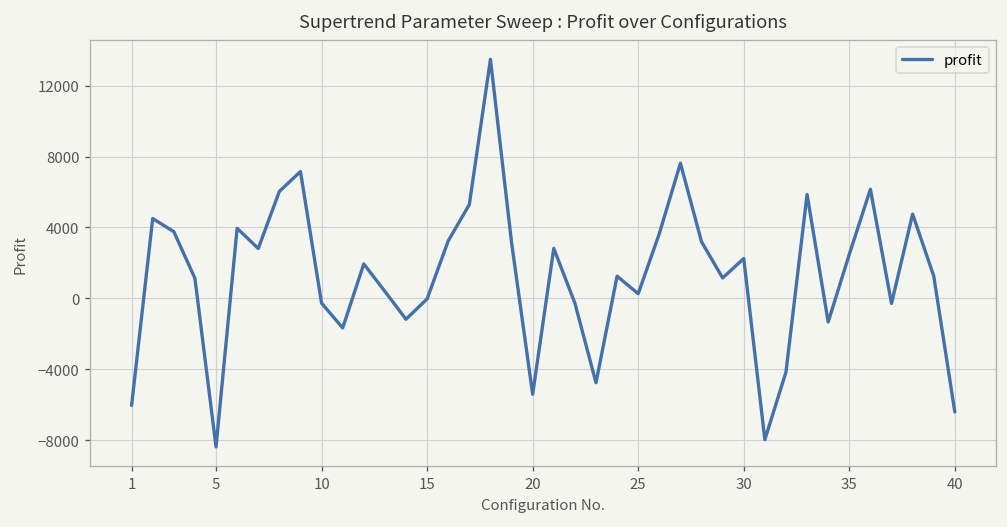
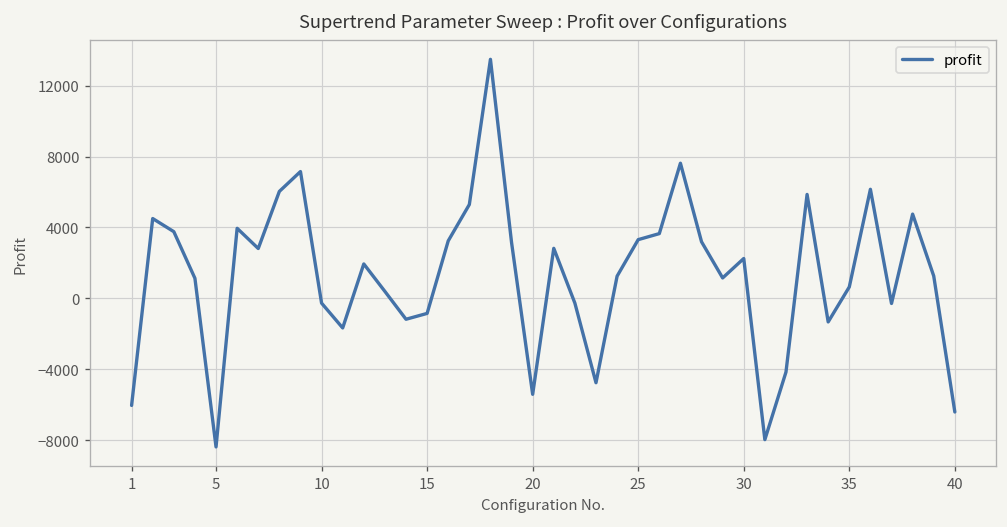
15: 0 -> -800
25: 300 -> 3300
35: 2500 -> 600
